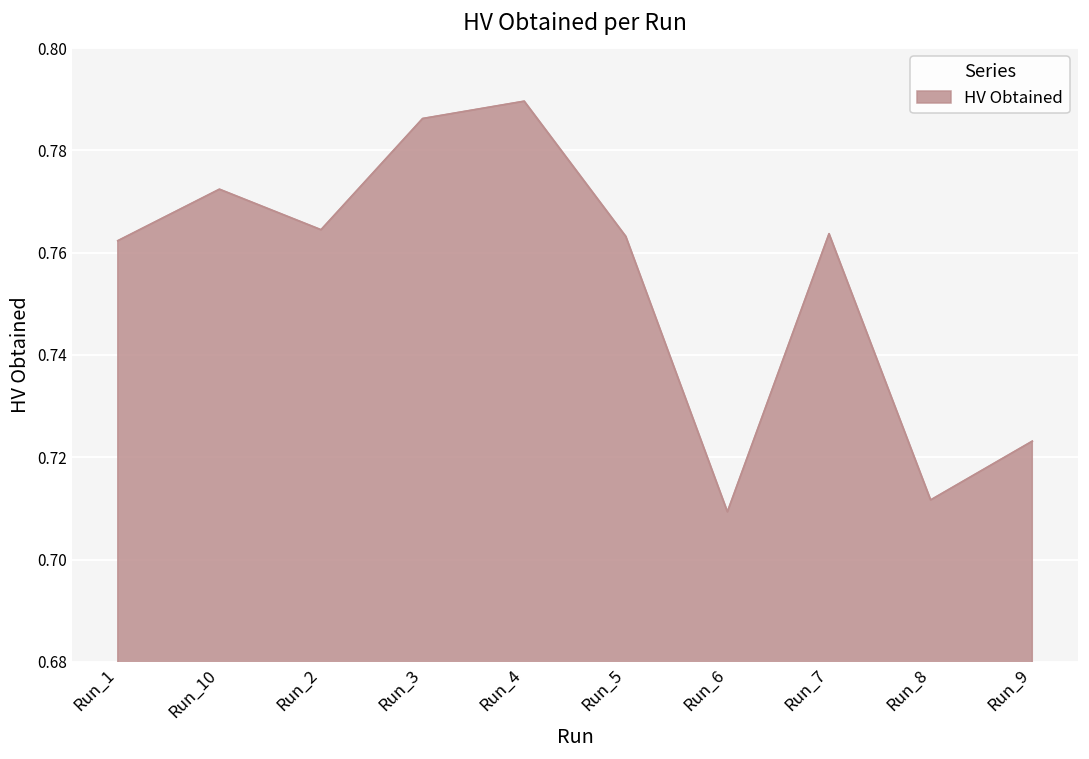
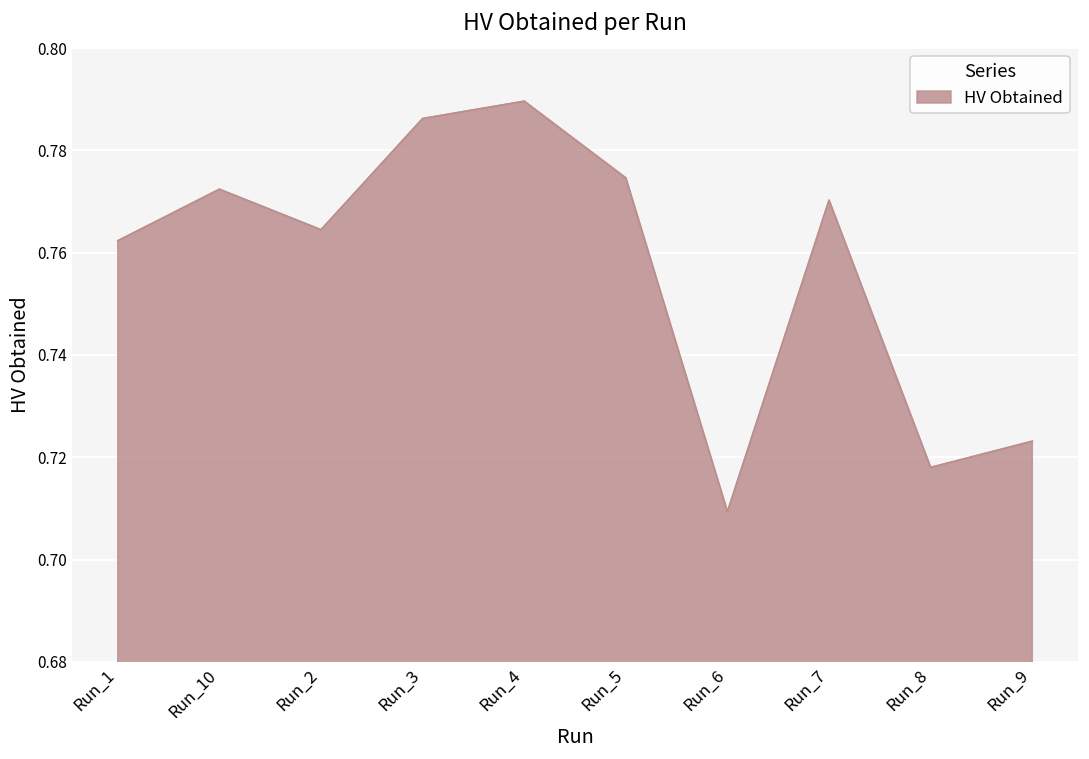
Run_5: 0.763 -> 0.775
Run_7: 0.764 -> 0.770
Run_8: 0.712 -> 0.718
